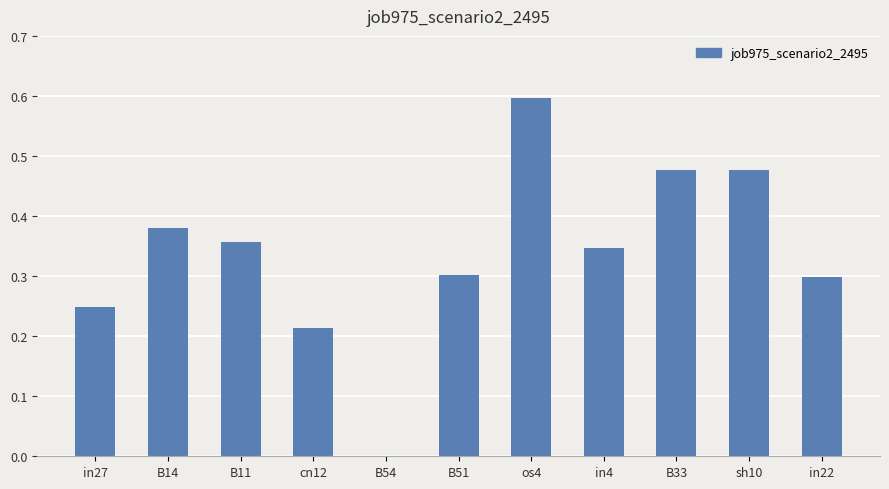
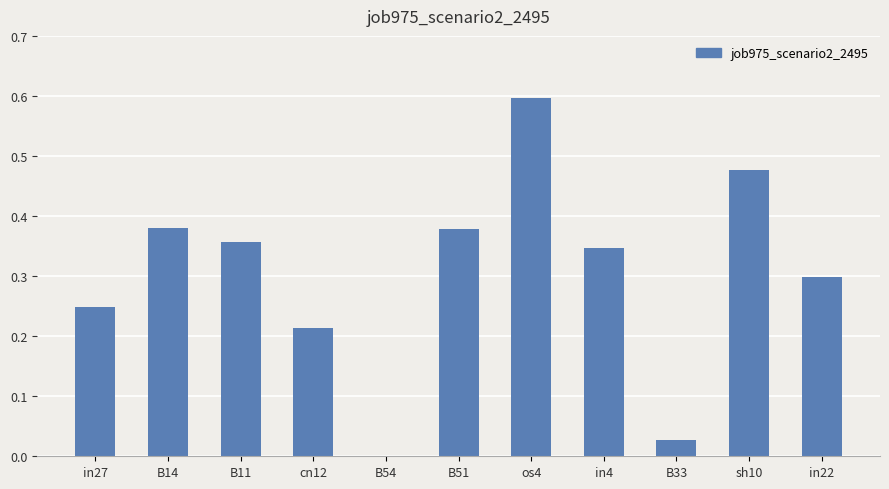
B51: 0.30 -> 0.38
B33: 0.48 -> 0.03
